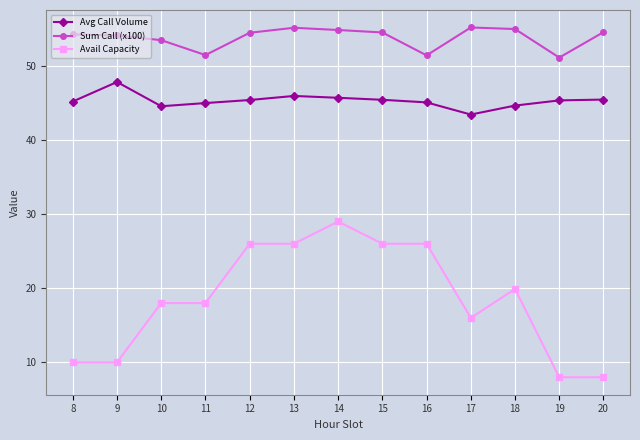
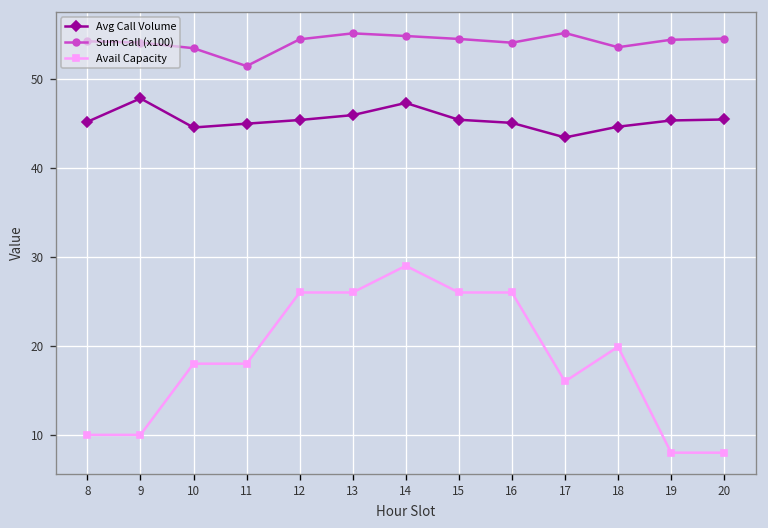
Avg Call Volume, 14: 46 -> 47
Sum Call (x100), 16: 51 -> 54
Sum Call (x100), 18: 55 -> 54
Sum Call (x100), 19: 51 -> 54
